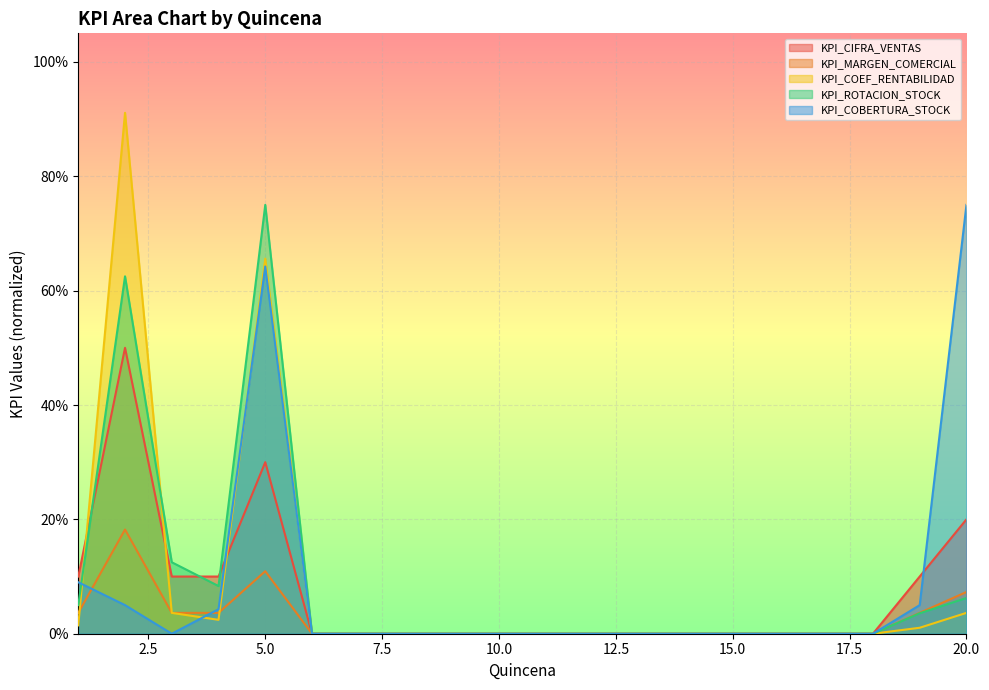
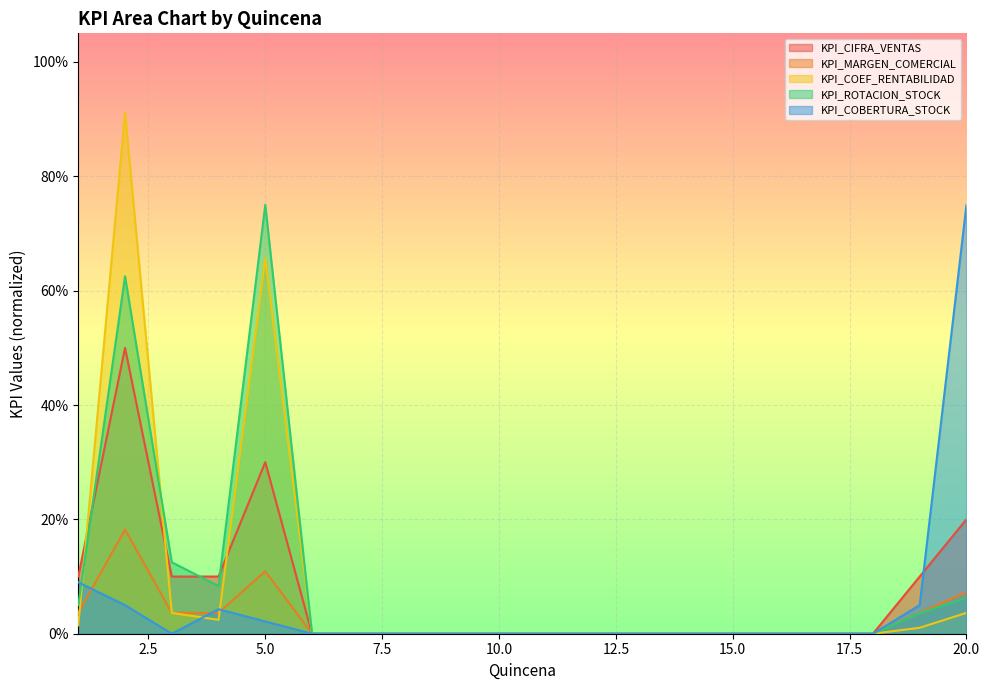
KPI_COBERTURA_STOCK, 5.0: 64% -> 2%
